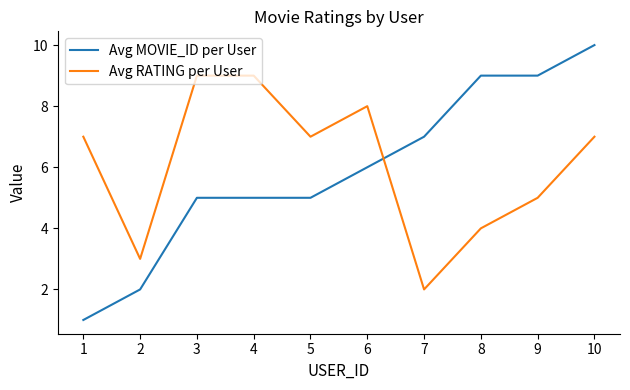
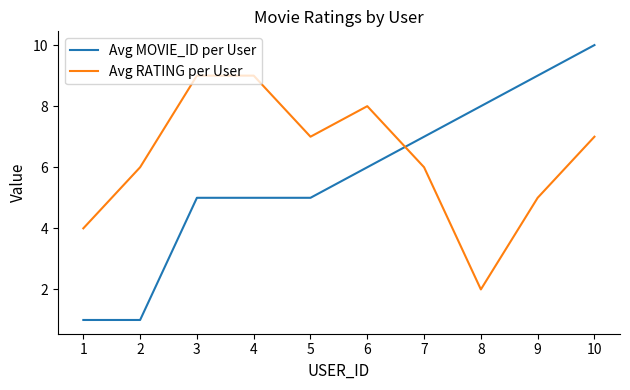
Avg RATING per User, 1: 7 -> 4
Avg MOVIE_ID per User, 2: 2 -> 1
Avg RATING per User, 2: 3 -> 6
Avg RATING per User, 7: 2 -> 6
Avg MOVIE_ID per User, 8: 9 -> 8
Avg RATING per User, 8: 4 -> 2
